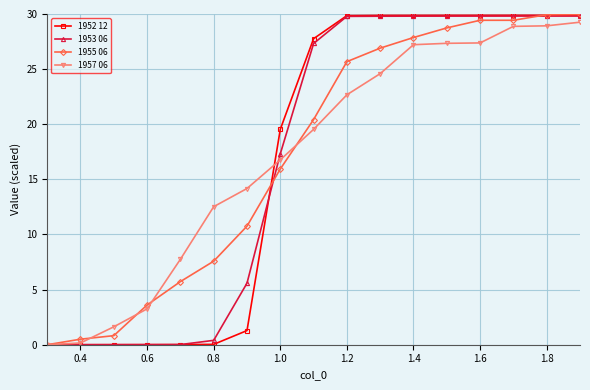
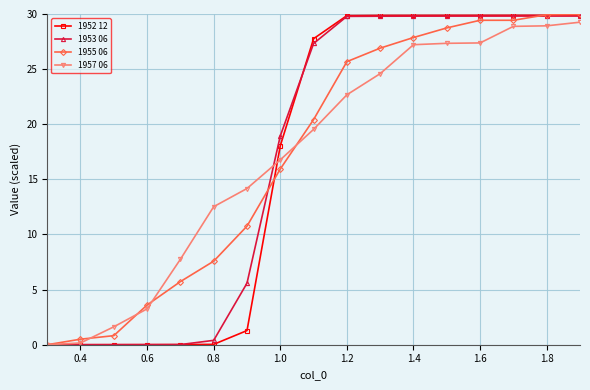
1952 12, 1.0: 19.5 -> 18.1
1953 06, 1.0: 17.3 -> 18.9
